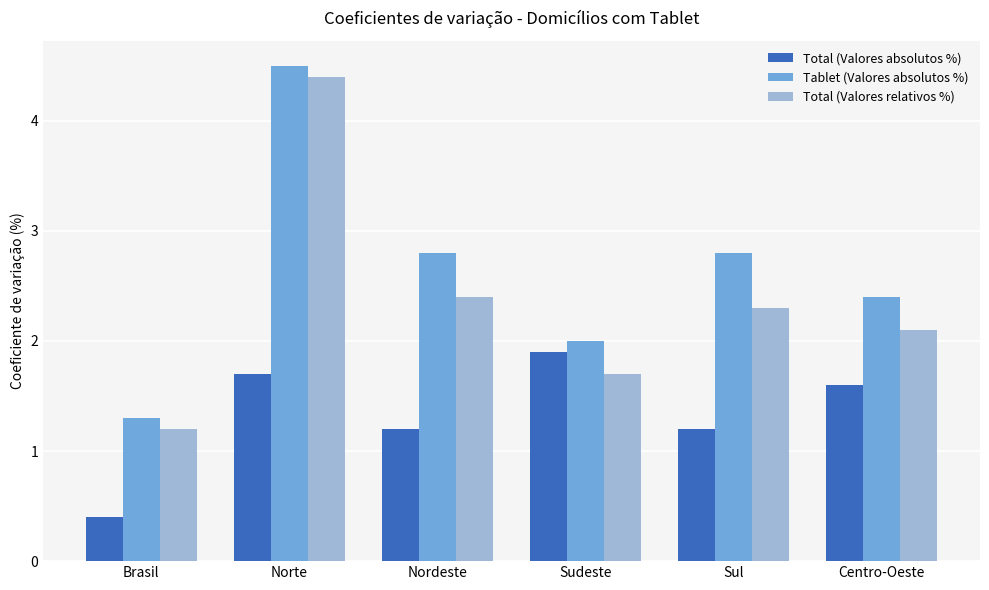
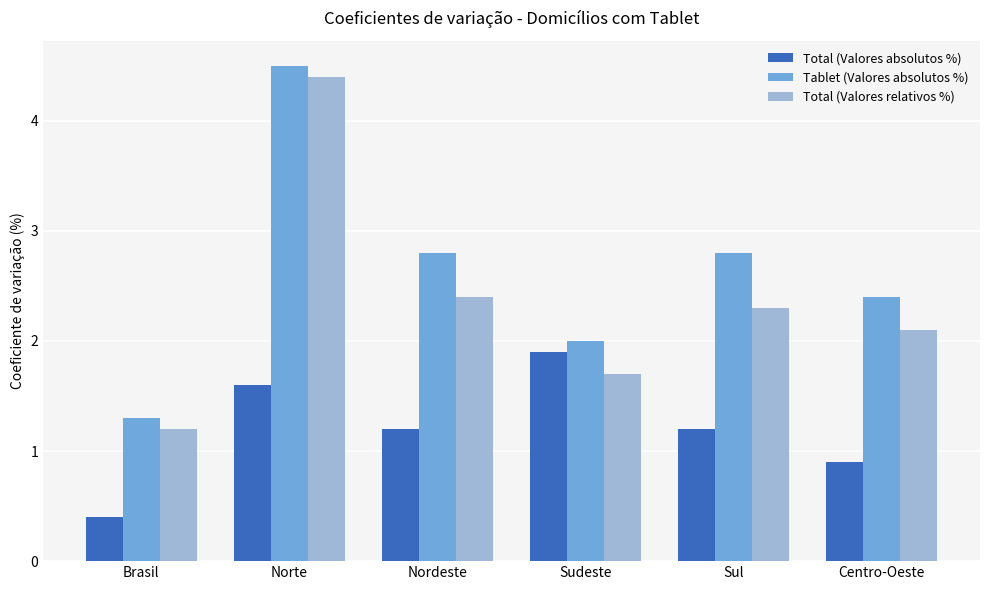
Total (Valores absolutos %), Norte: 1.7 -> 1.6
Total (Valores absolutos %), Centro-Oeste: 1.6 -> 0.9
